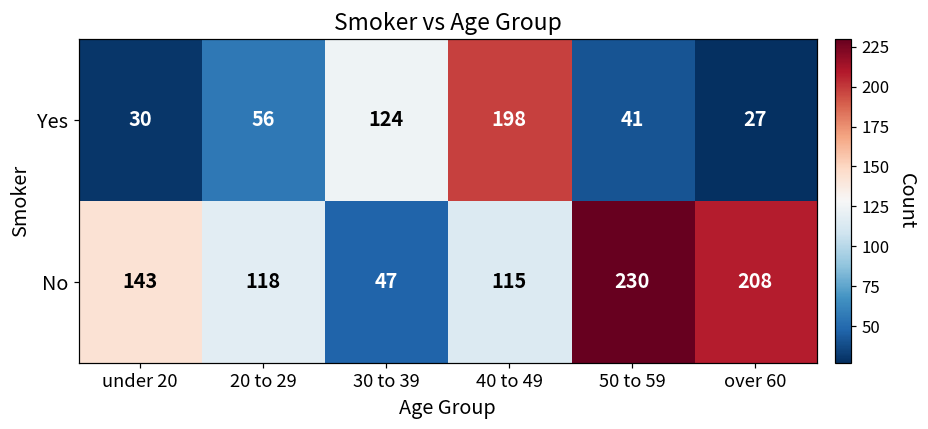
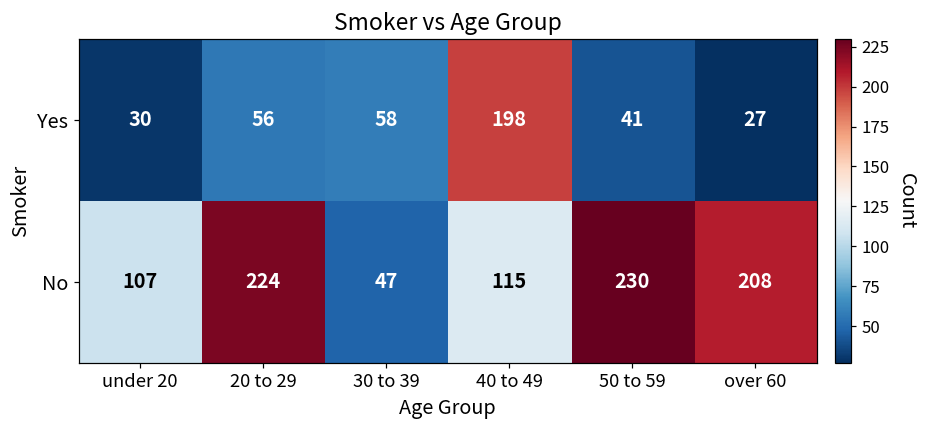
Yes, 30 to 39: 124 -> 58
No, under 20: 143 -> 107
No, 20 to 29: 118 -> 224
